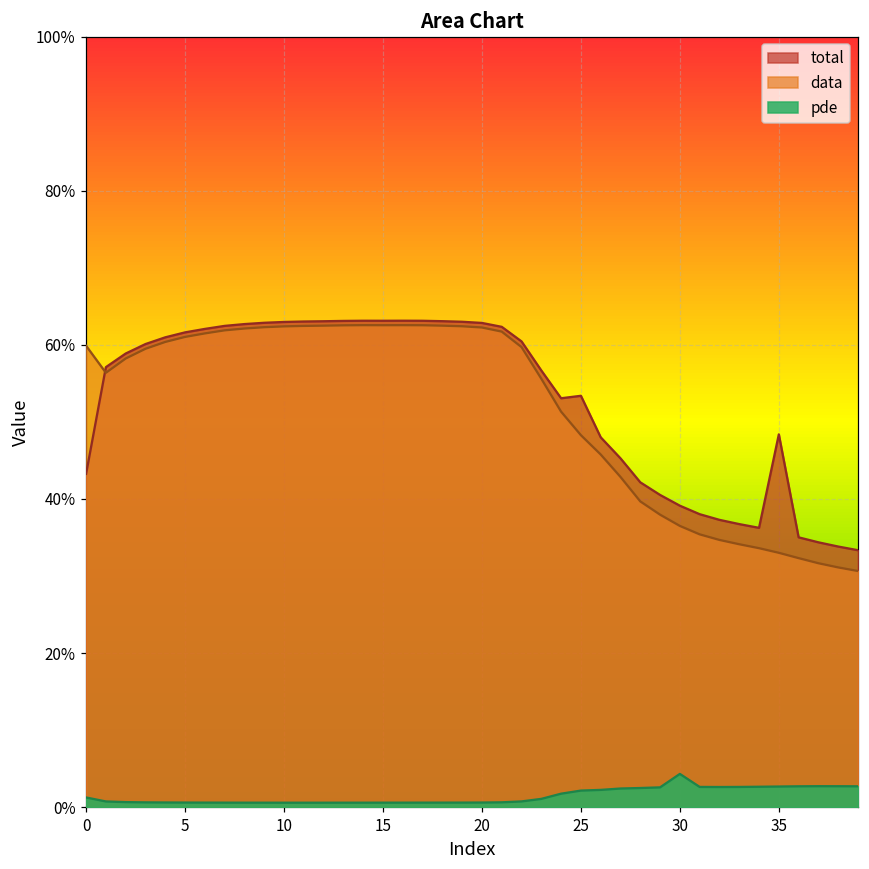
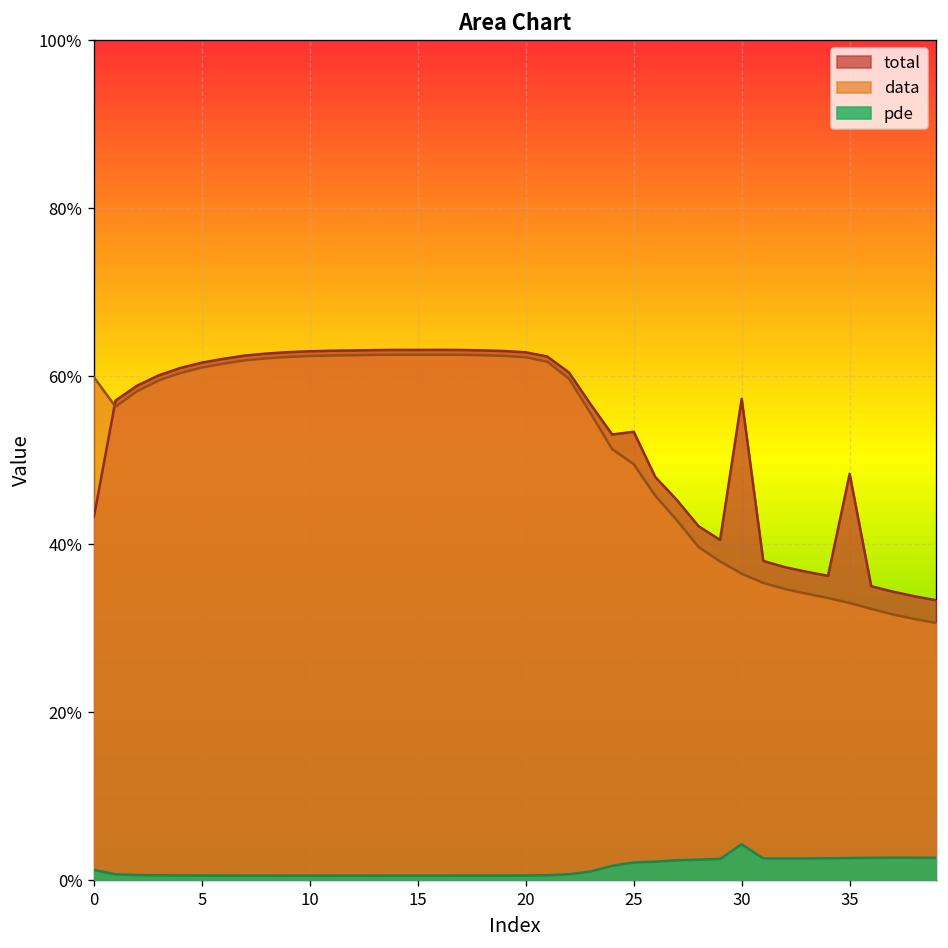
data, 25: 48% -> 50%
total, 30: 39% -> 57%
